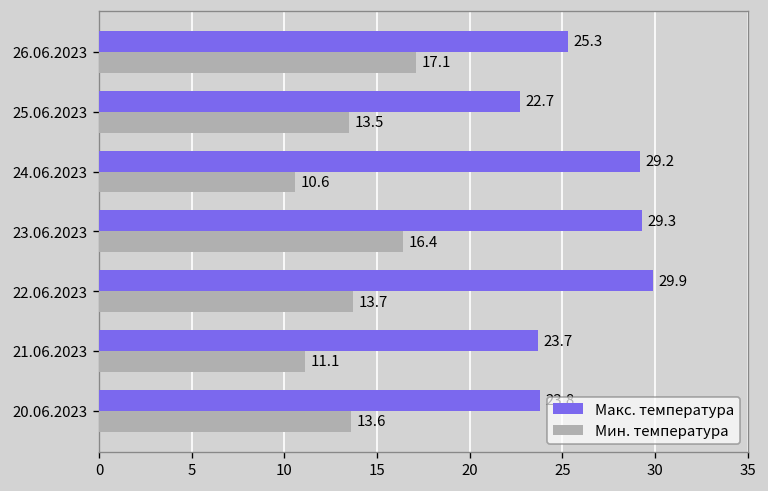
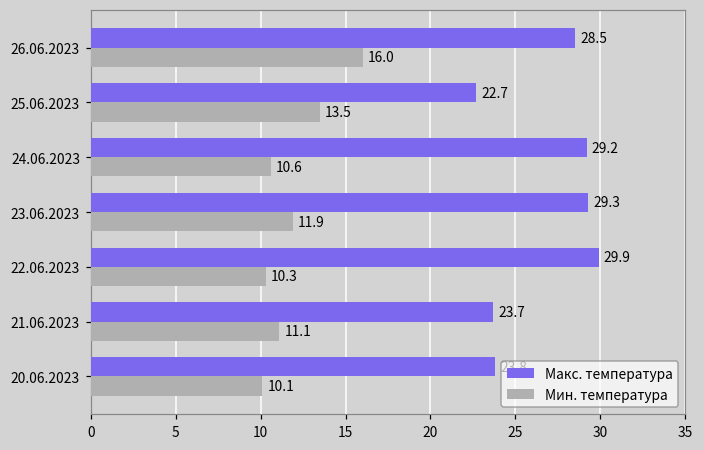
Макс. температура, 26.06.2023: 25.3 -> 28.5
Мин. температура, 26.06.2023: 17.1 -> 16.0
Мин. температура, 23.06.2023: 16.4 -> 11.9
Мин. температура, 22.06.2023: 13.7 -> 10.3
Мин. температура, 20.06.2023: 13.6 -> 10.1
